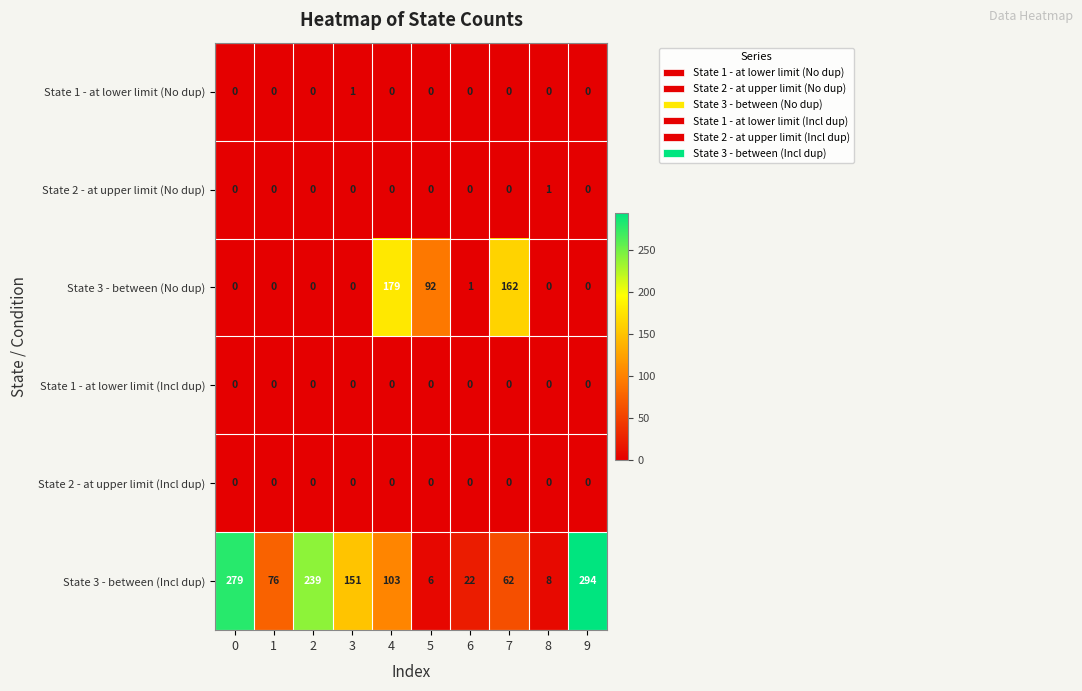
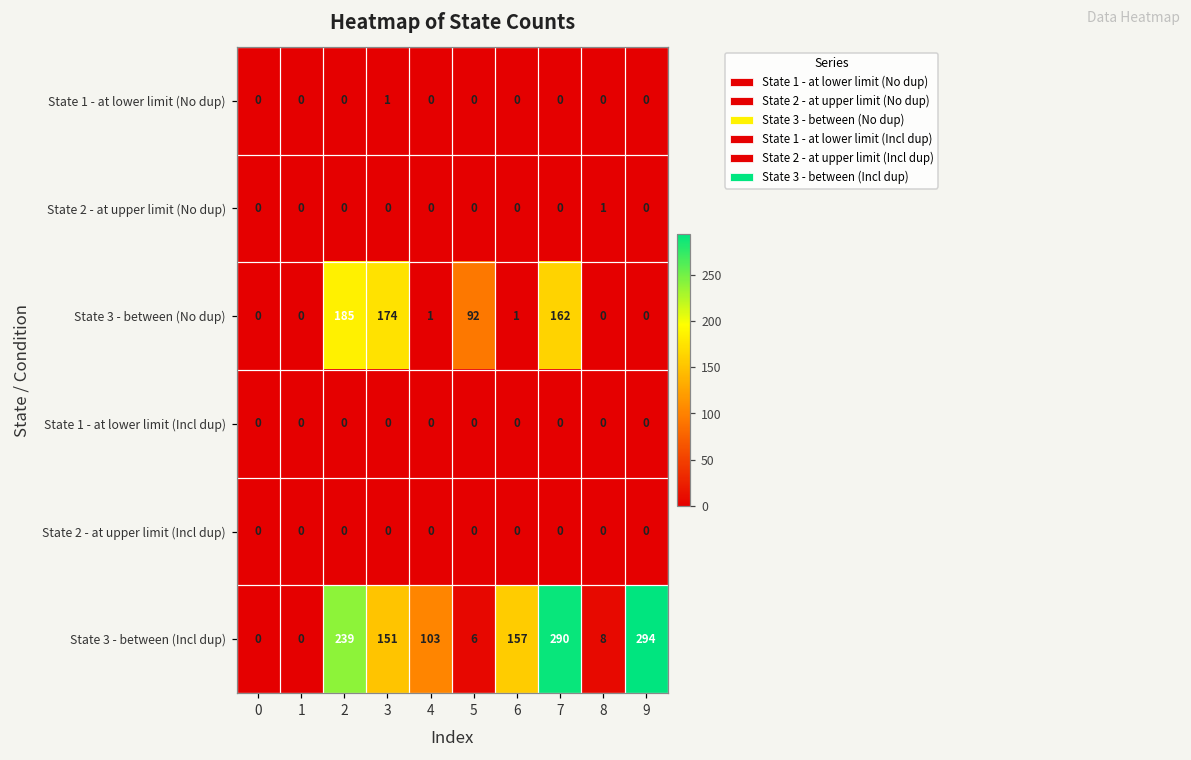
State 3 - between (No dup), 2: 0 -> 185
State 3 - between (No dup), 3: 0 -> 174
State 3 - between (No dup), 4: 179 -> 1
State 3 - between (Incl dup), 0: 279 -> 0
State 3 - between (Incl dup), 1: 76 -> 0
State 3 - between (Incl dup), 6: 22 -> 157
State 3 - between (Incl dup), 7: 62 -> 290
